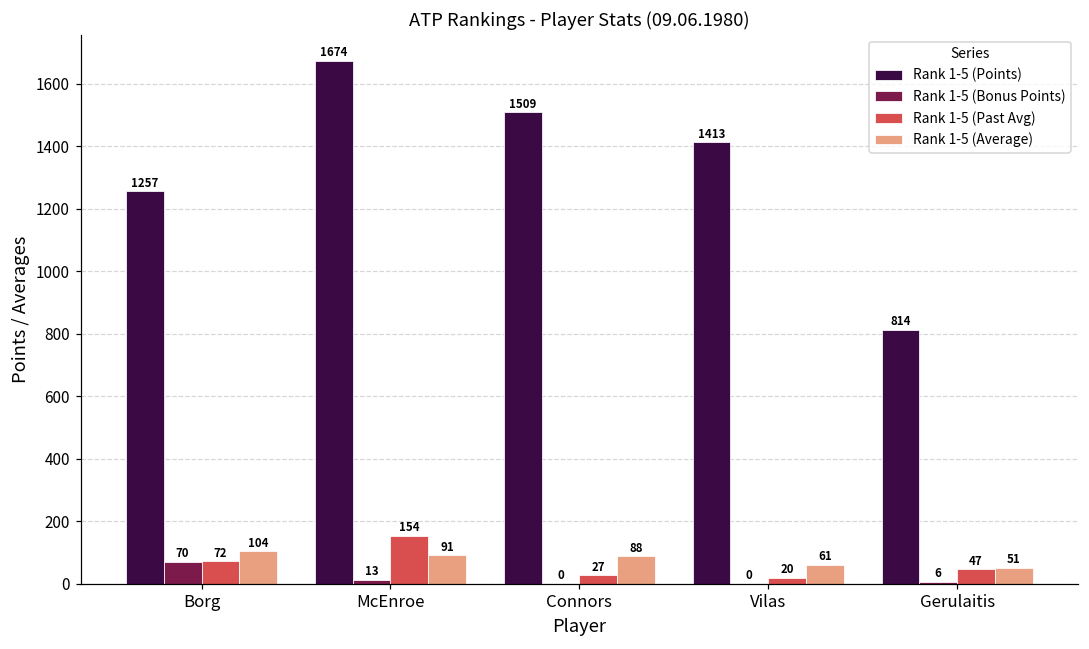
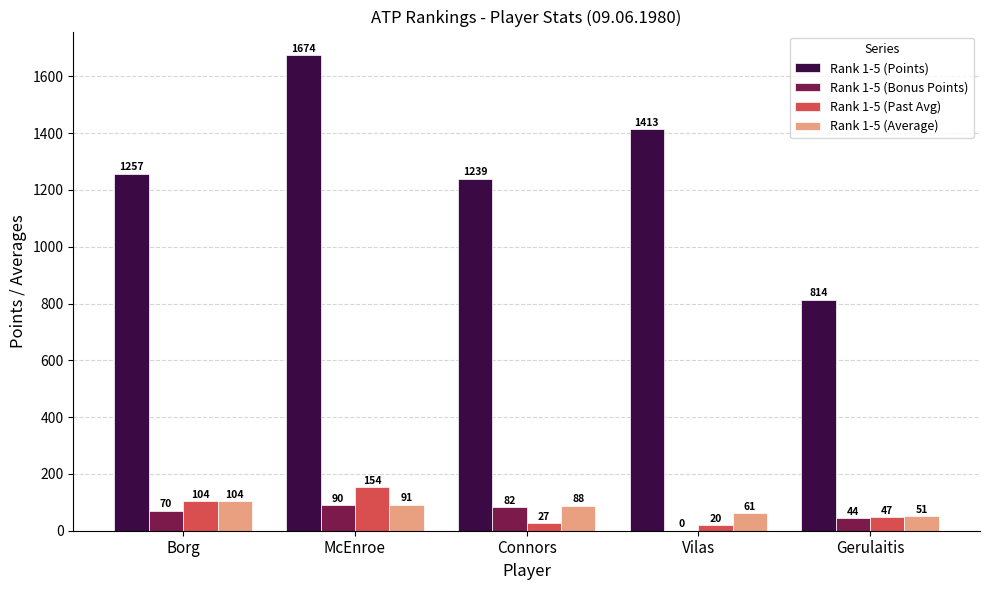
Rank 1-5 (Past Avg), Borg: 72 -> 104
Rank 1-5 (Bonus Points), McEnroe: 13 -> 90
Rank 1-5 (Points), Connors: 1509 -> 1239
Rank 1-5 (Bonus Points), Connors: 0 -> 82
Rank 1-5 (Bonus Points), Gerulaitis: 6 -> 44
